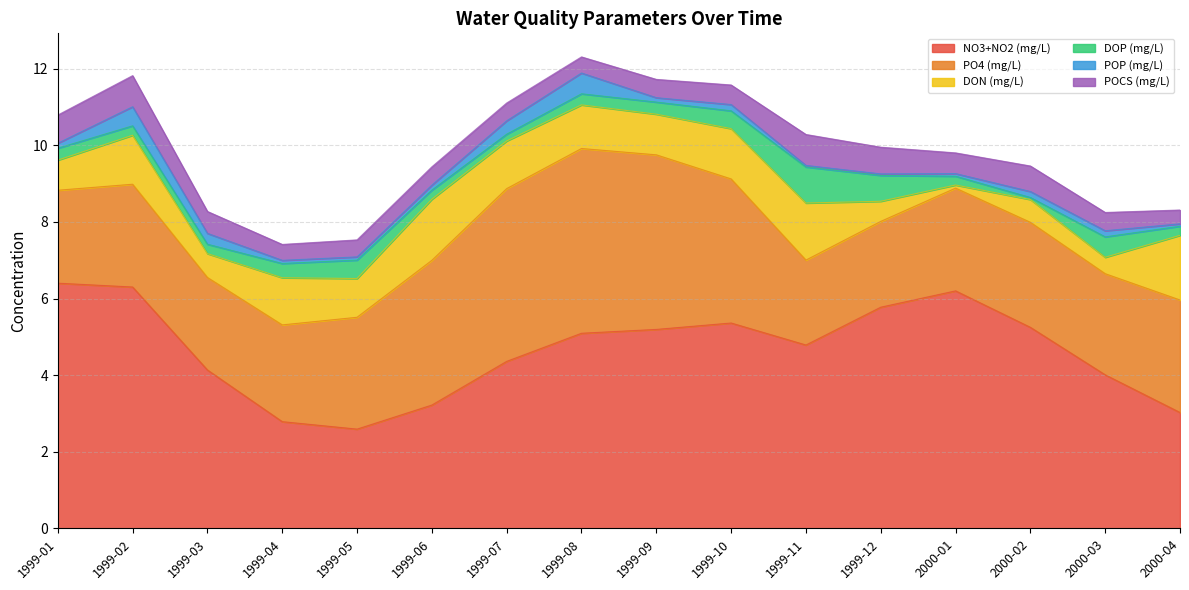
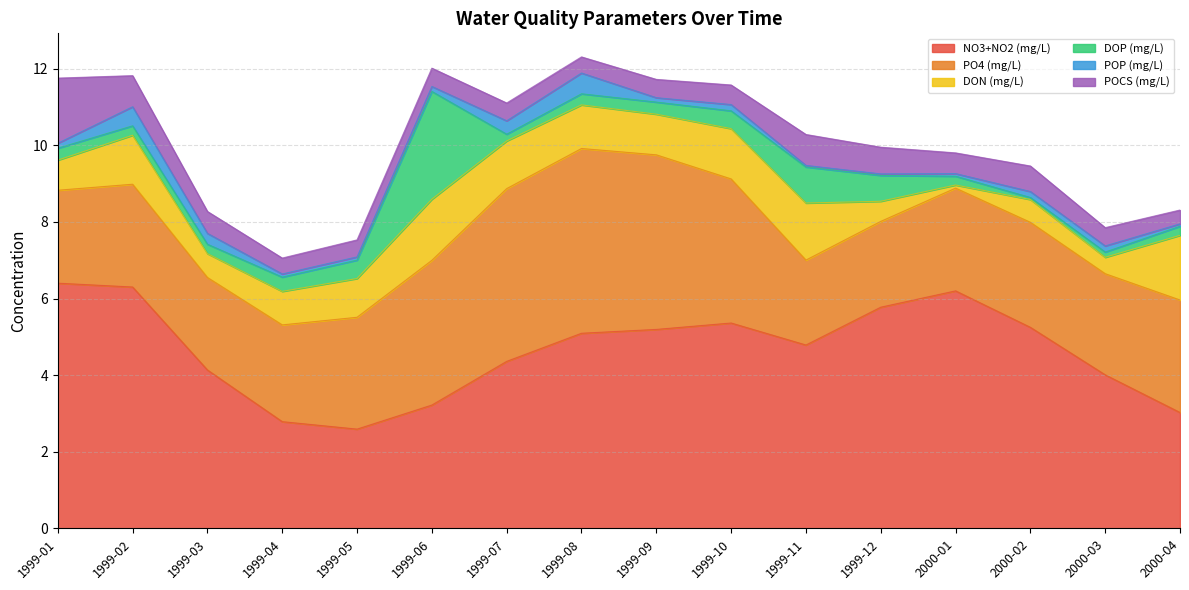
POCS (mg/L), 1999-01: 0.7 -> 1.7
DON (mg/L), 1999-04: 1.2 -> 0.9
DOP (mg/L), 1999-06: 0.2 -> 2.8
DOP (mg/L), 2000-03: 0.5 -> 0.1
